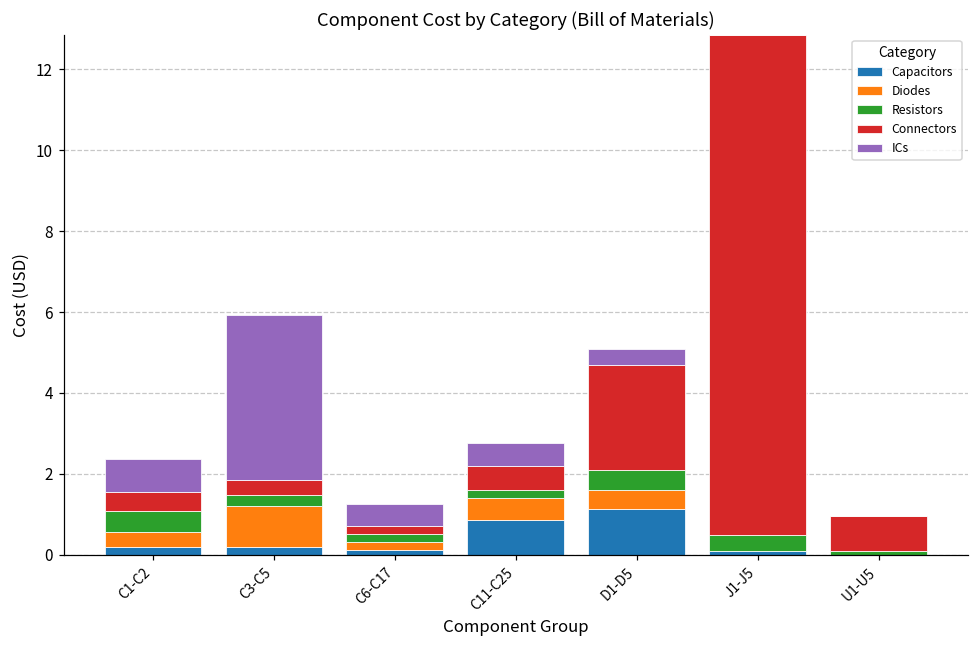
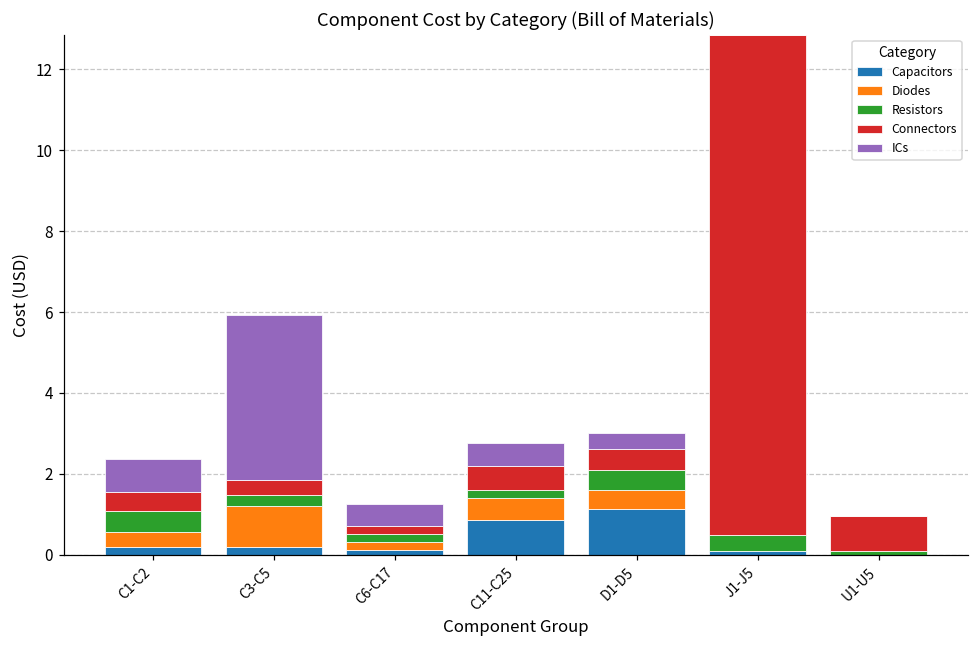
Connectors, D1-D5: 2.6 -> 0.5
